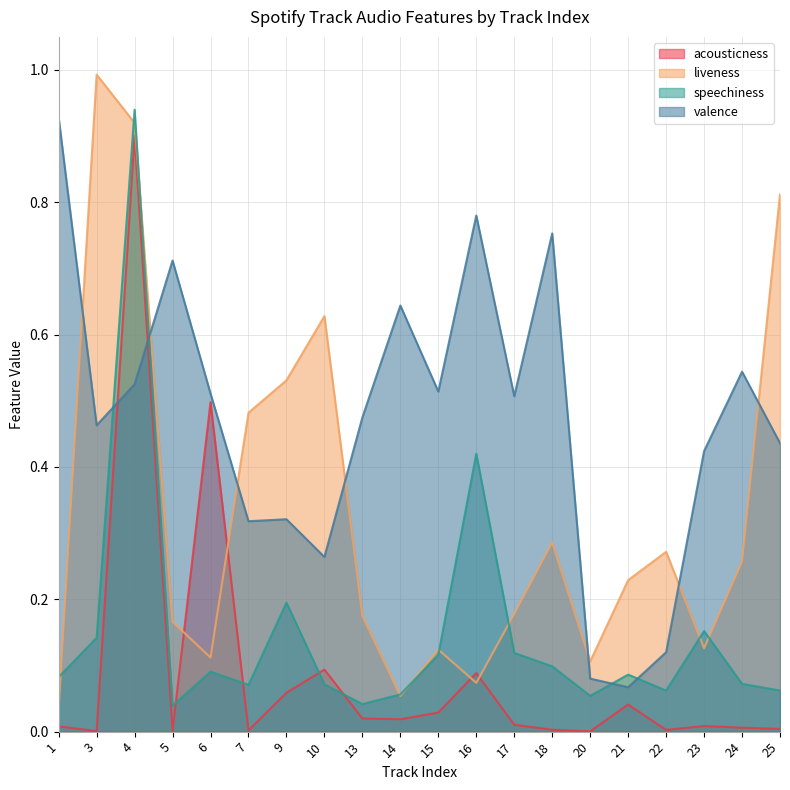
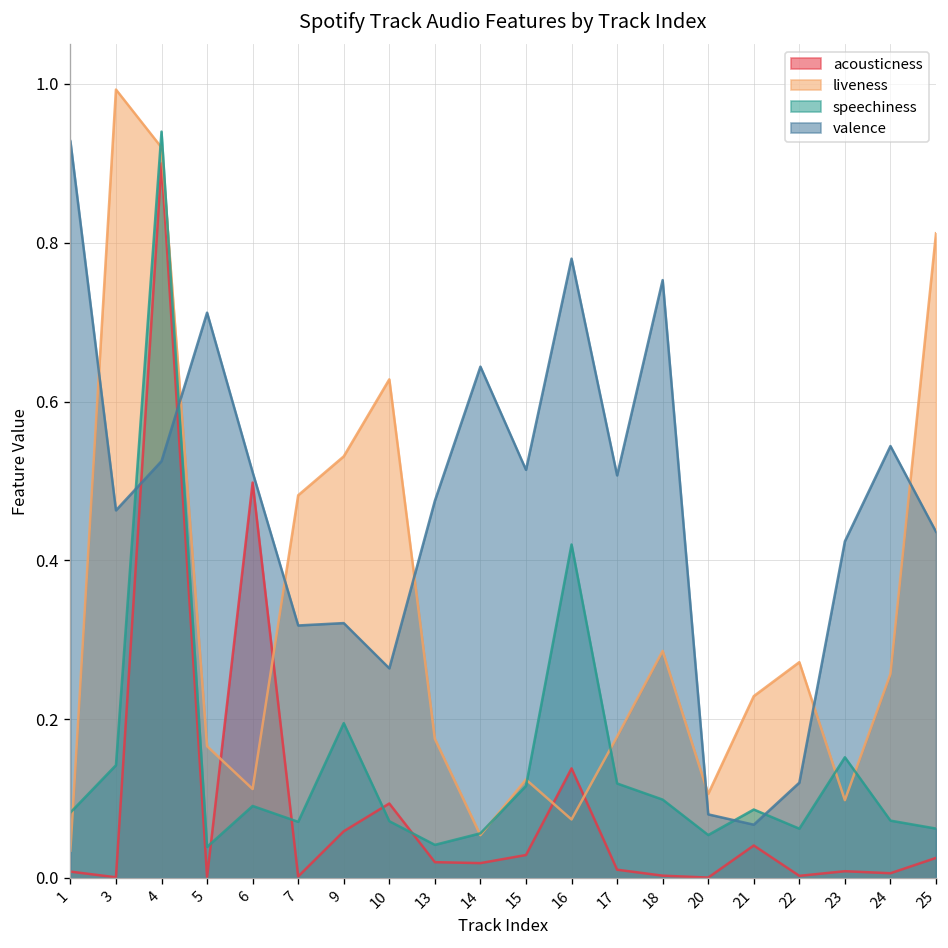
acousticness, 16: 0.09 -> 0.14
liveness, 23: 0.13 -> 0.10
acousticness, 25: 0.00 -> 0.03
